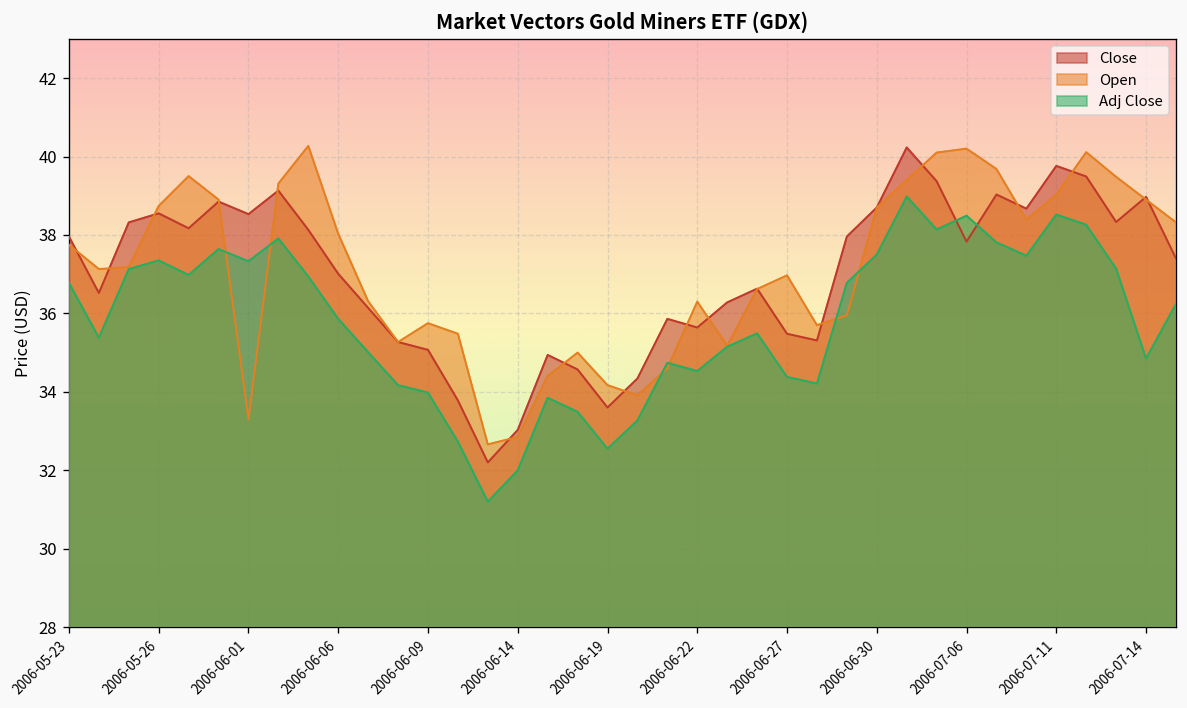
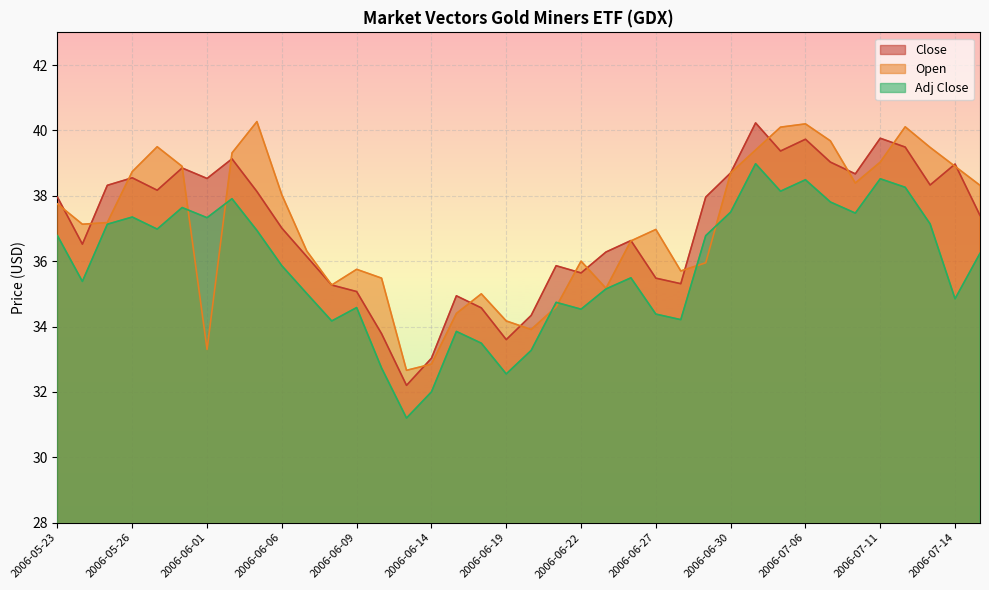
Adj Close, 2006-06-09: 34.0 -> 34.6
Open, 2006-06-22: 36.3 -> 36.0
Close, 2006-07-06: 37.8 -> 39.7
